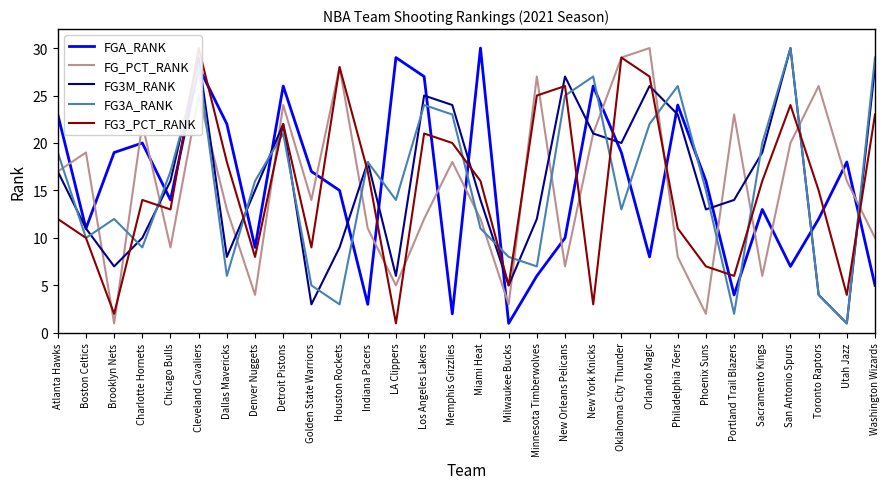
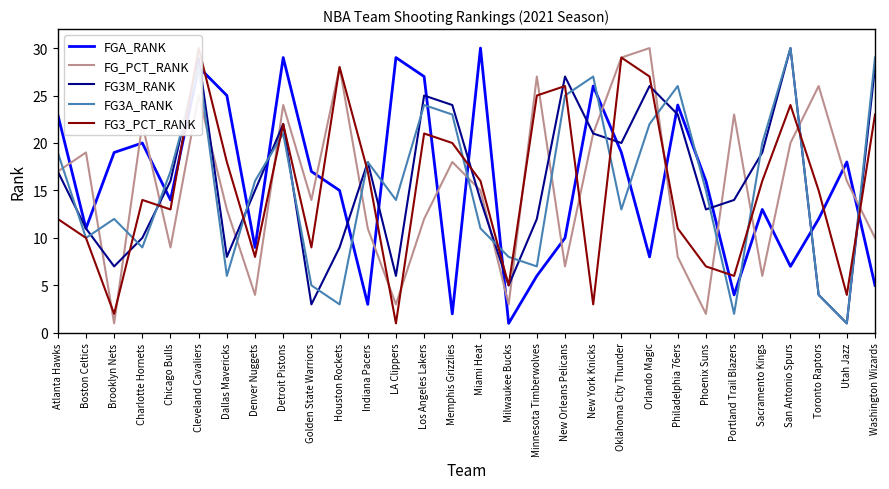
FGA_RANK, Dallas Mavericks: 22 -> 25
FGA_RANK, Detroit Pistons: 26 -> 29
FG_PCT_RANK, LA Clippers: 5 -> 3
FG_PCT_RANK, Miami Heat: 12 -> 15
